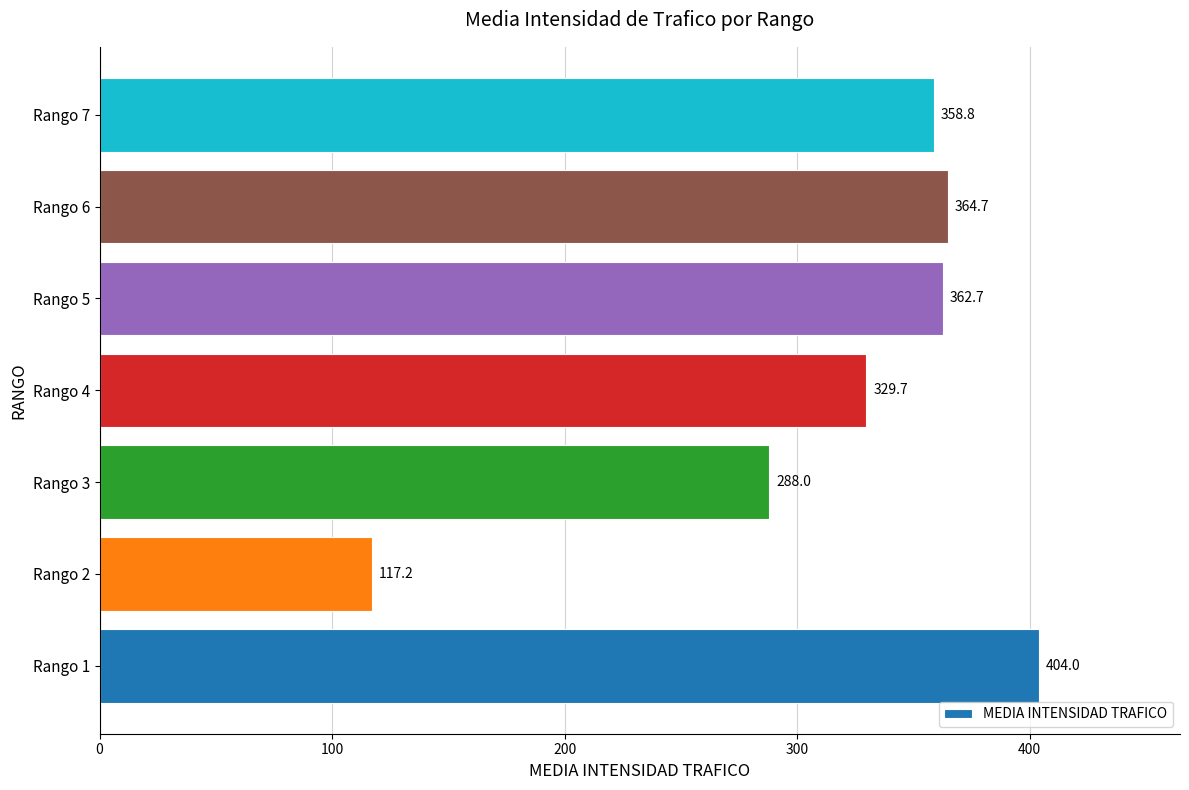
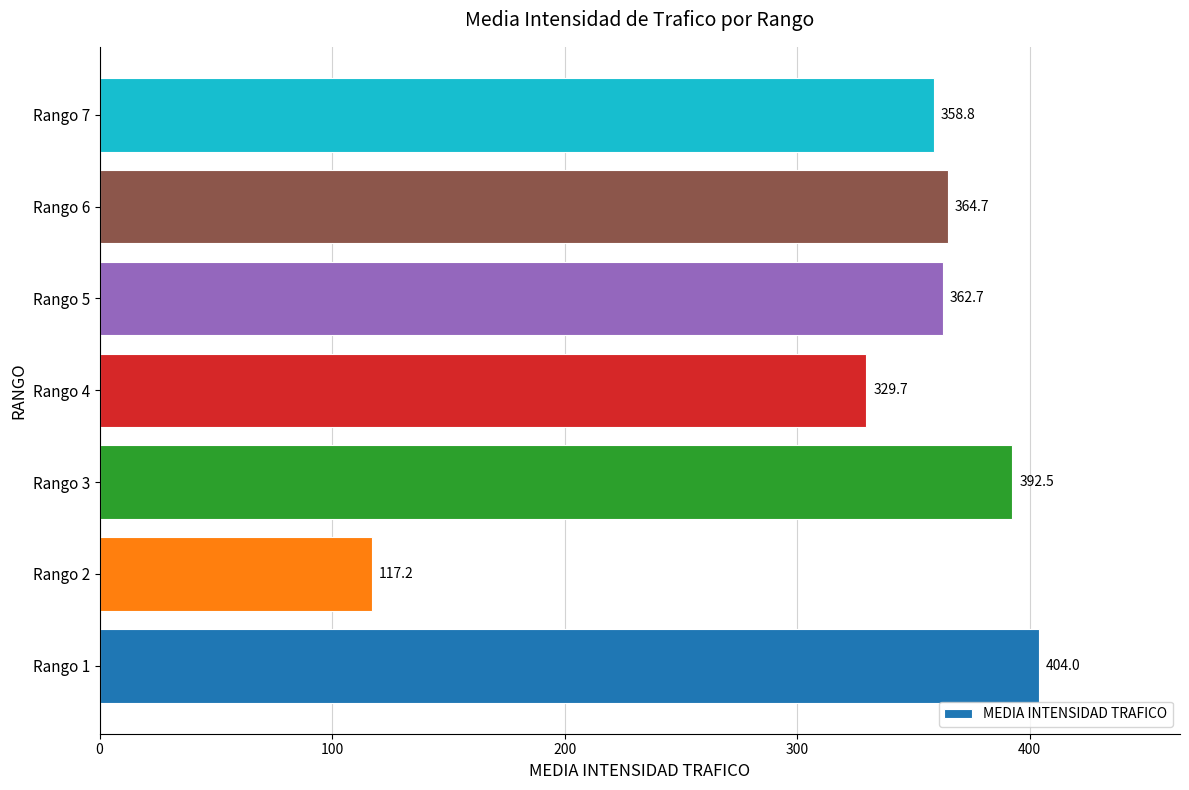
Rango 3: 288.0 -> 392.5
